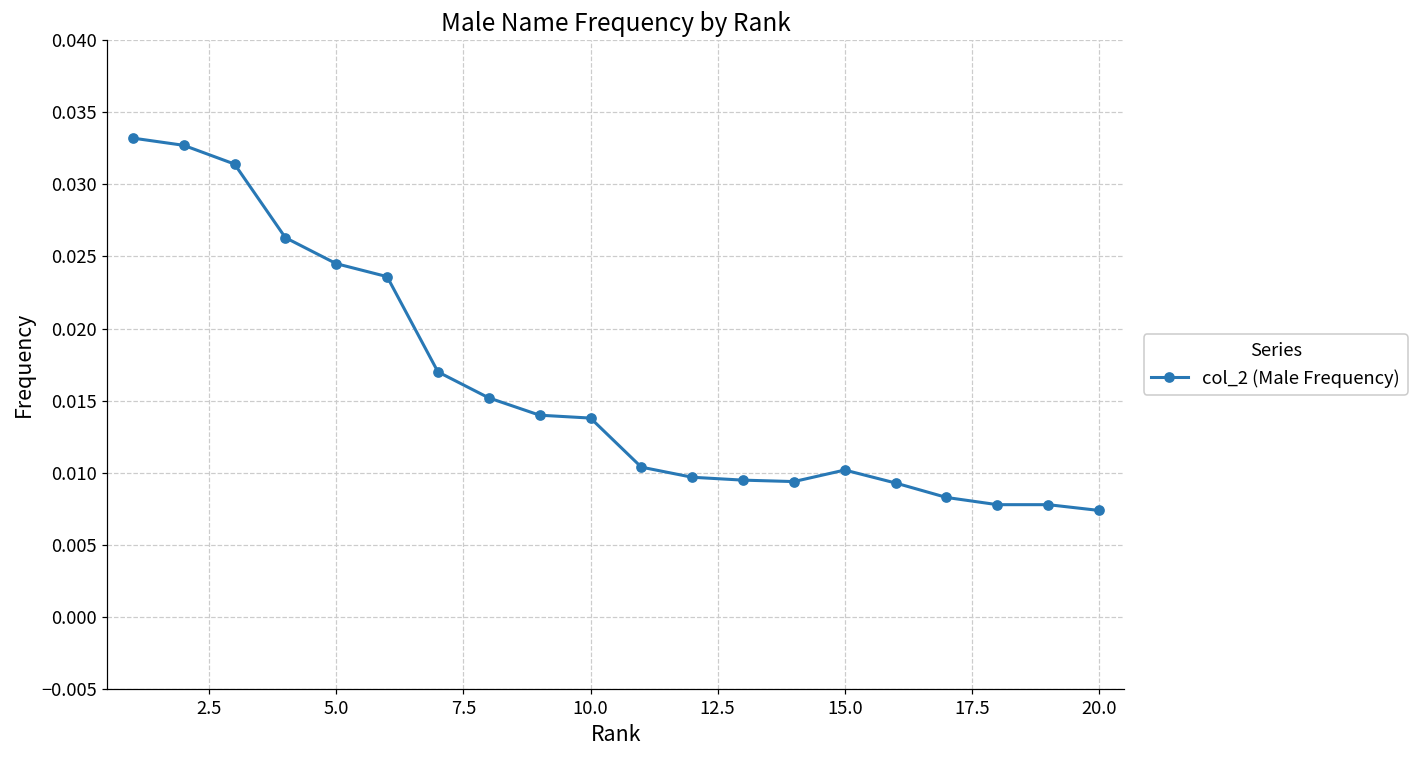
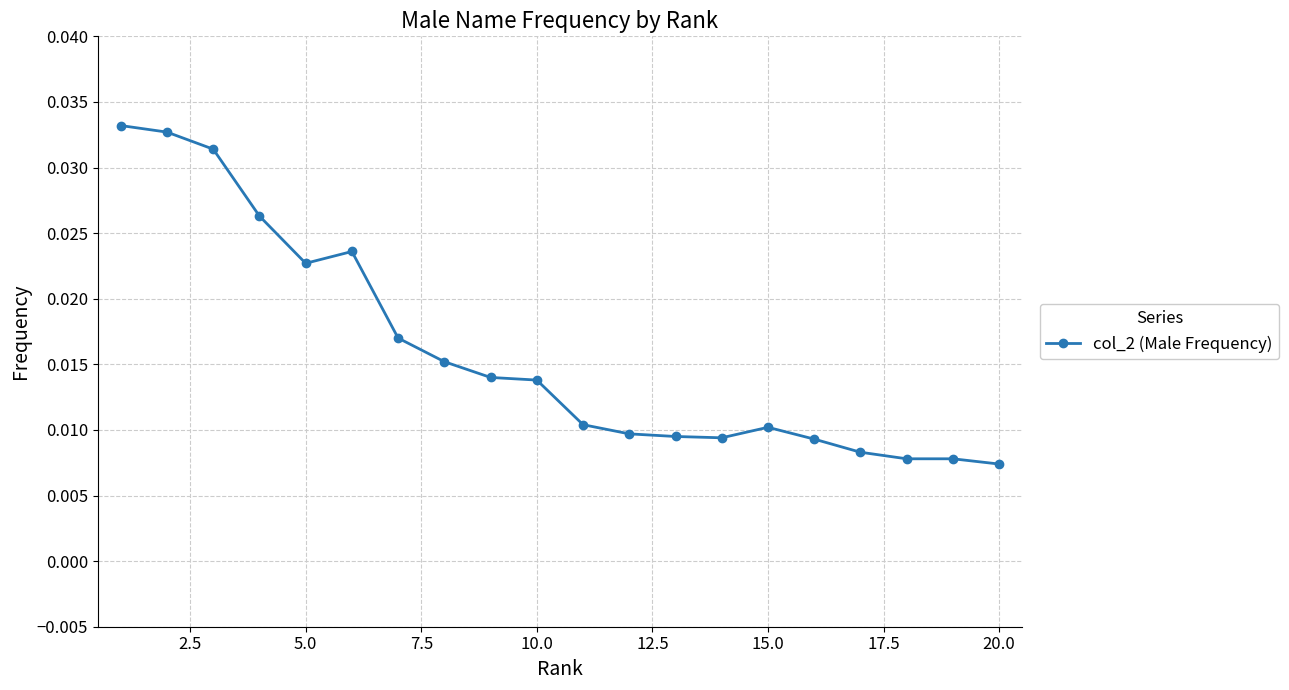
5.0: 0.0245 -> 0.0227
